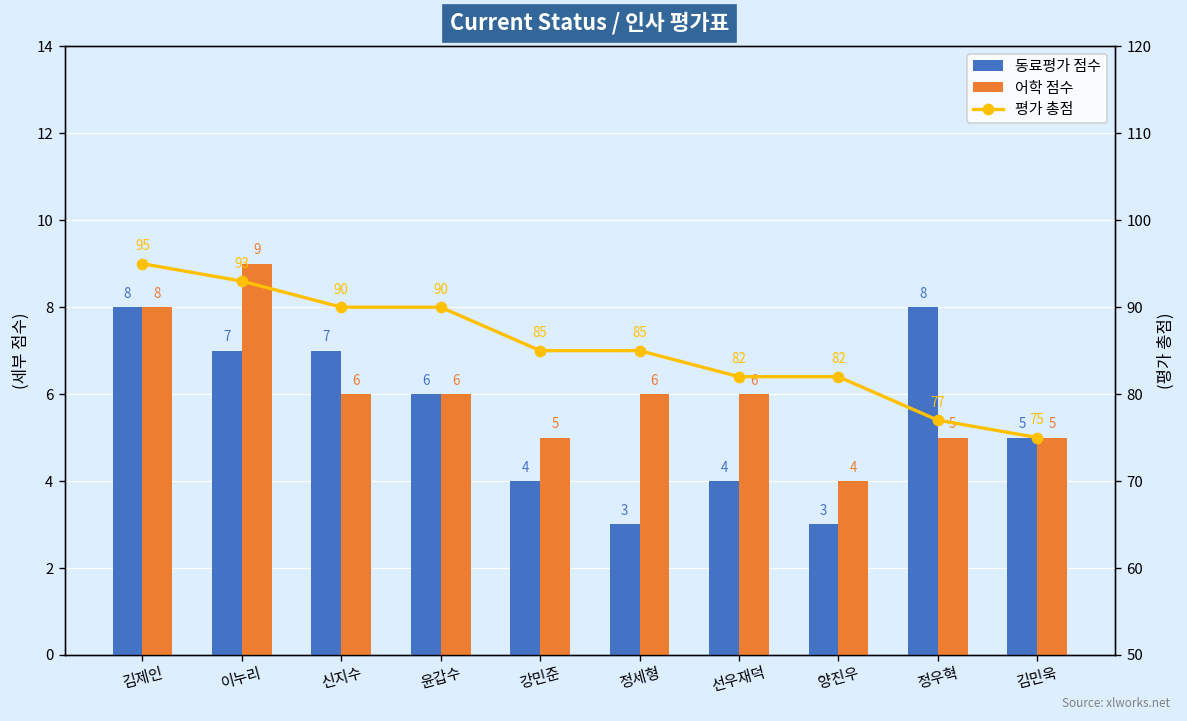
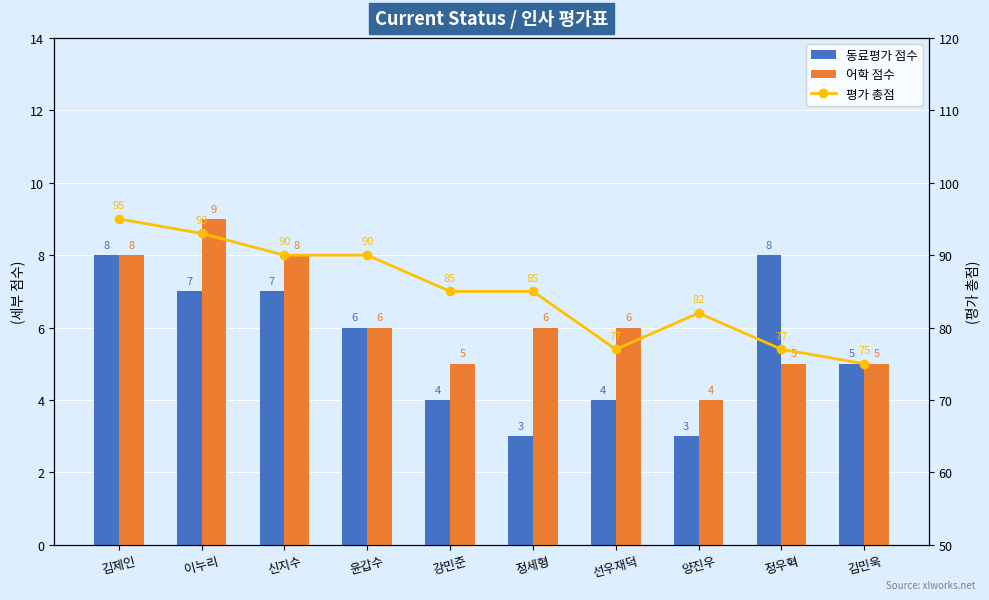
어학 점수, 신지수: 6 -> 8
평가 총점, 선우재덕: 82 -> 77
